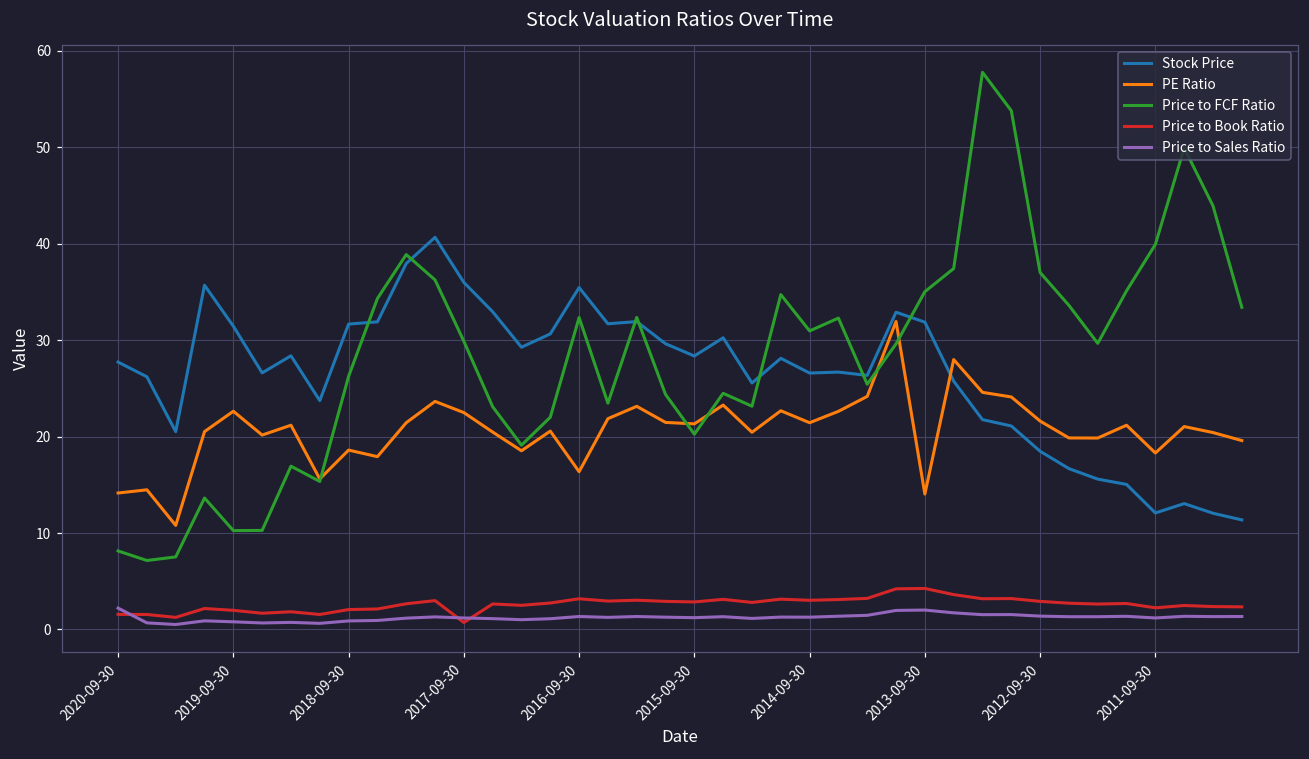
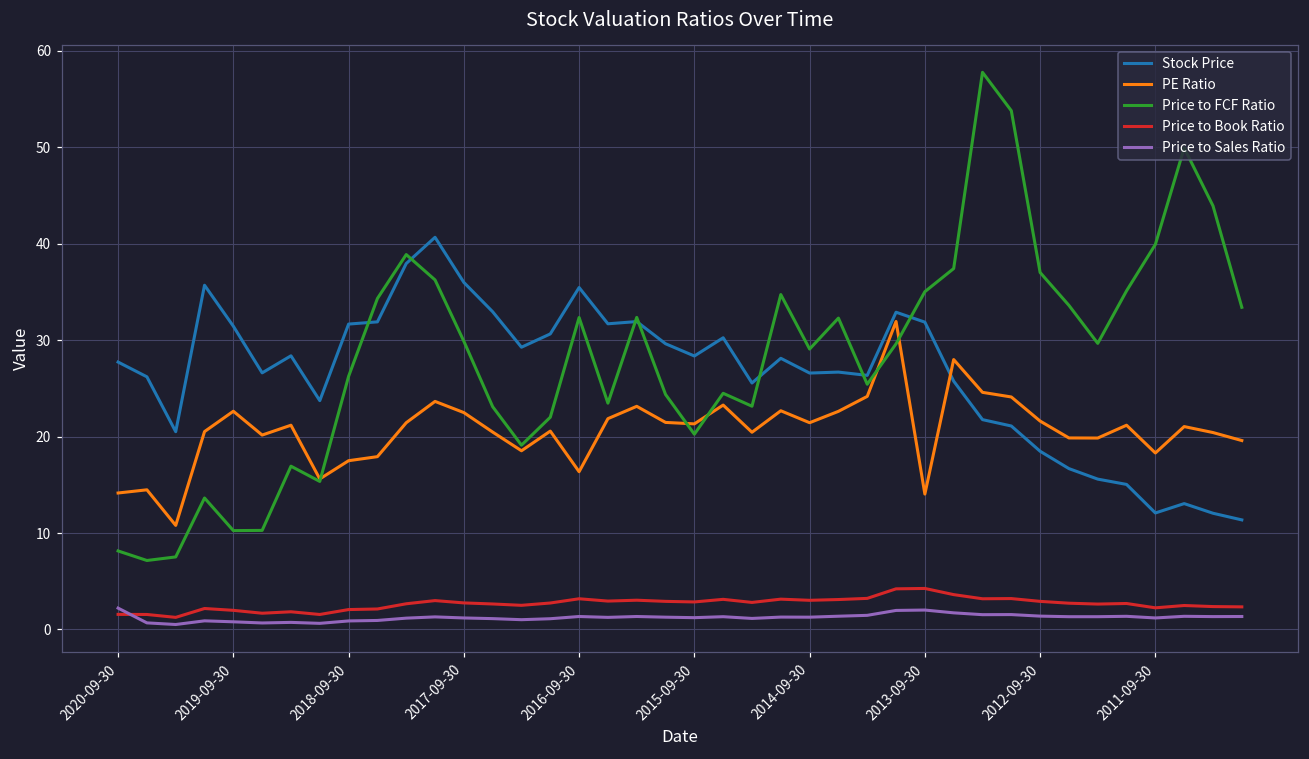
PE Ratio, 2018-09-30: 19 -> 18
Price to Book Ratio, 2017-09-30: 1 -> 3
Price to FCF Ratio, 2014-09-30: 31 -> 29
